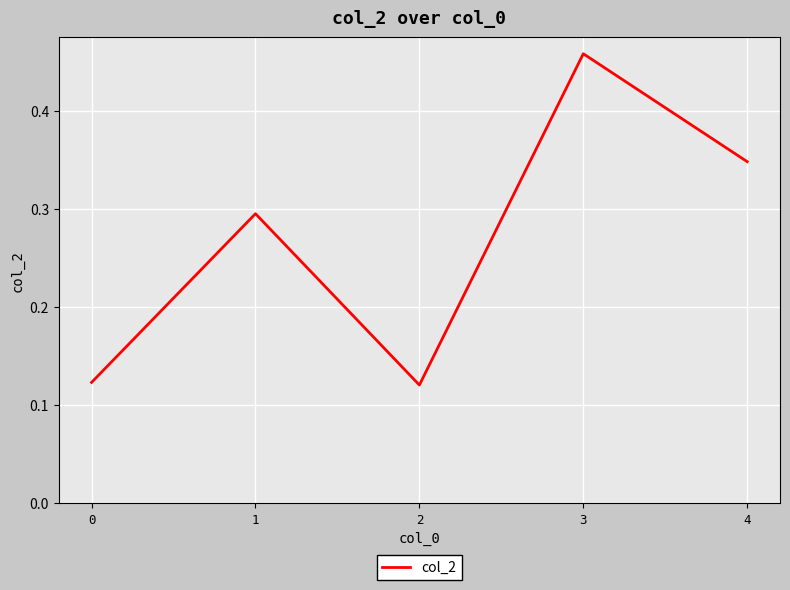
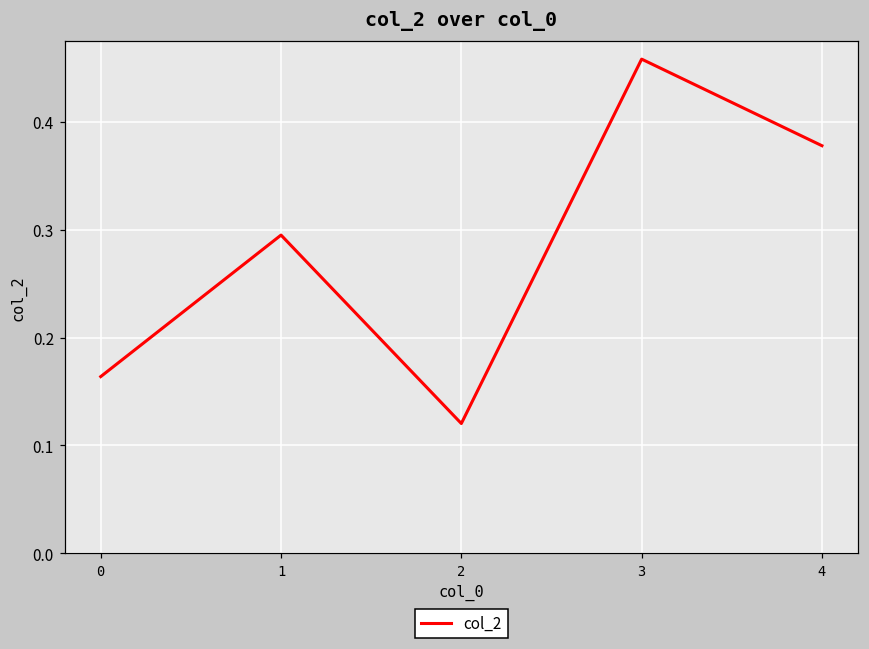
0: 0.12 -> 0.16
4: 0.35 -> 0.38
